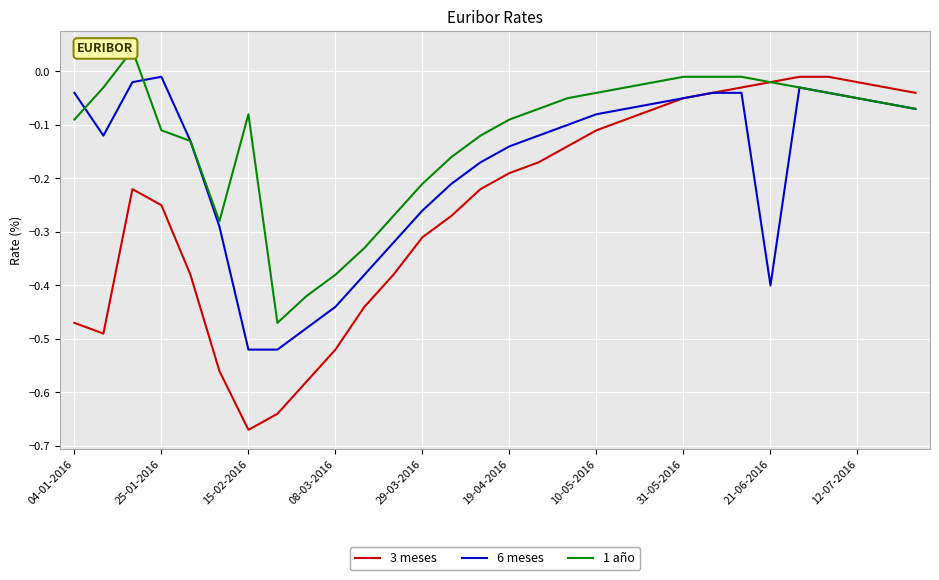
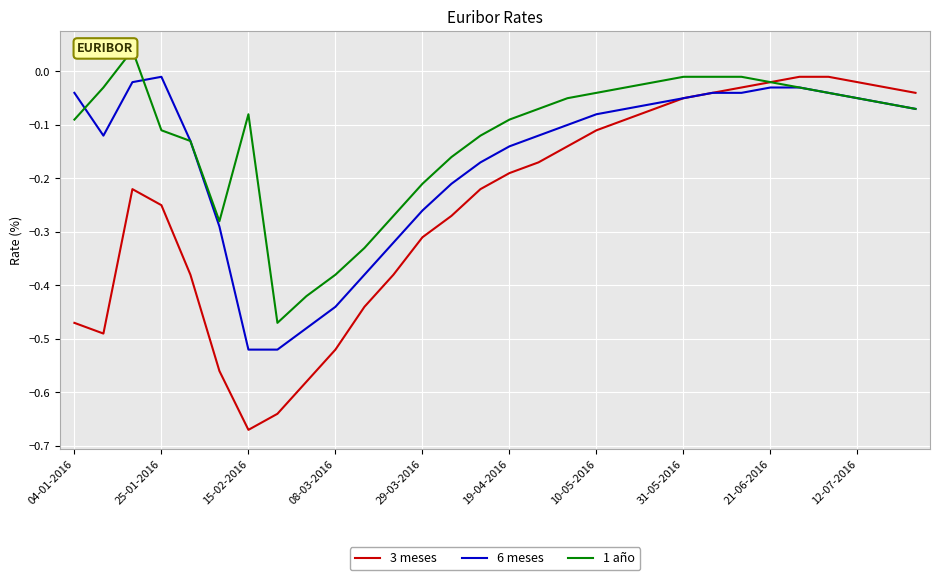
6 meses, 21-06-2016: -0.40 -> -0.03
